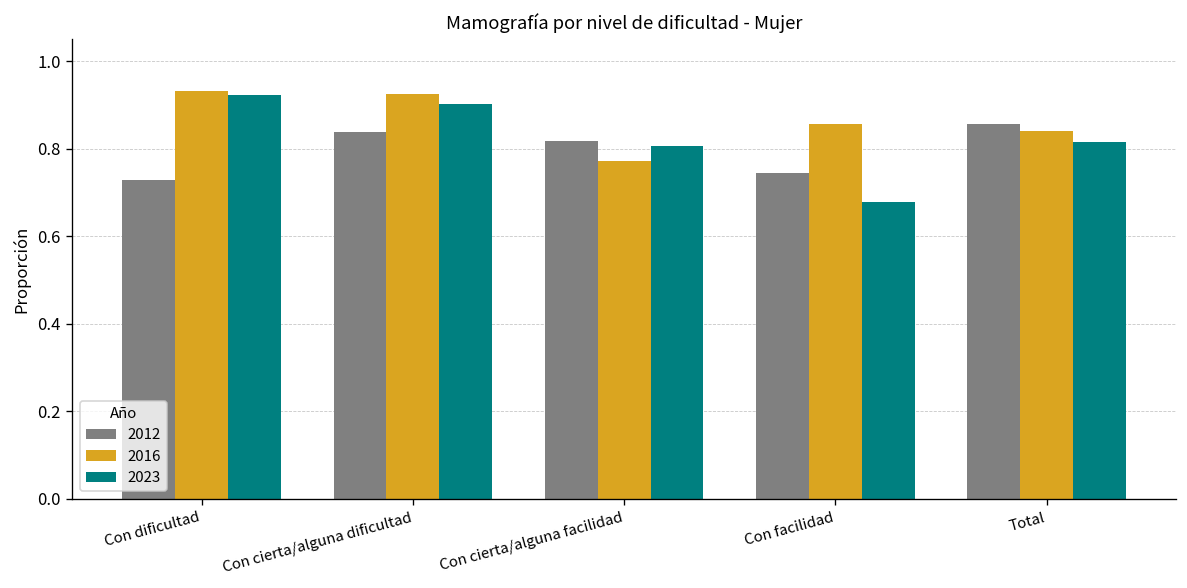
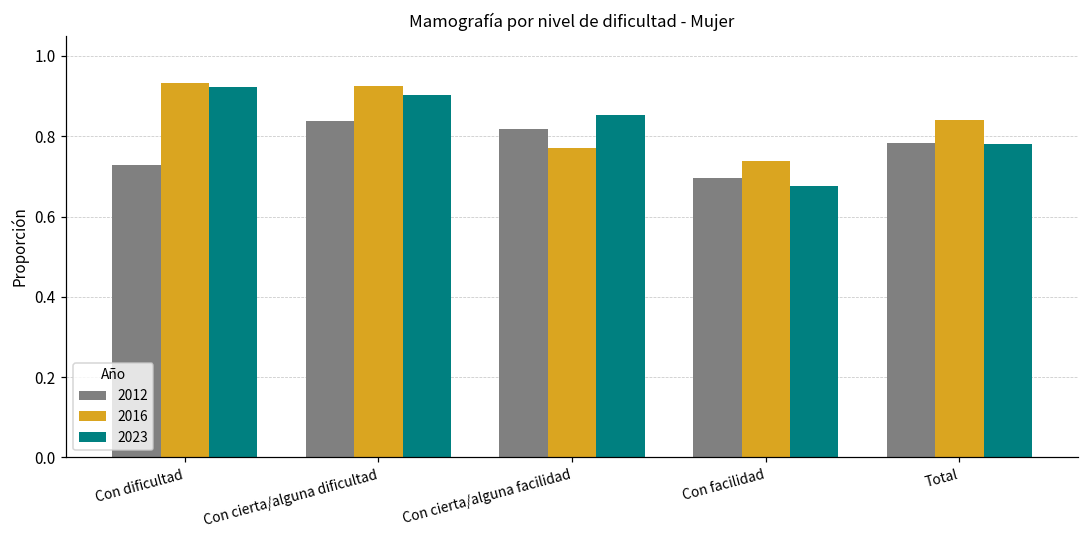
2023, Con cierta/alguna facilidad: 0.80 -> 0.85
2012, Con facilidad: 0.74 -> 0.70
2016, Con facilidad: 0.86 -> 0.74
2012, Total: 0.86 -> 0.78
2023, Total: 0.81 -> 0.78
